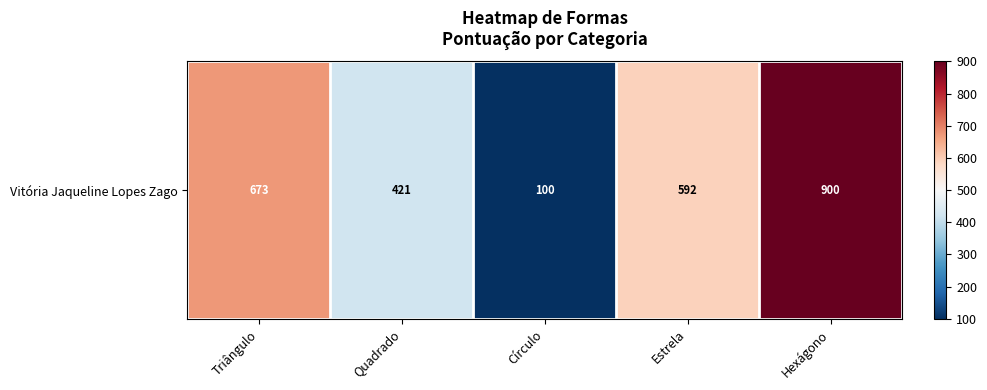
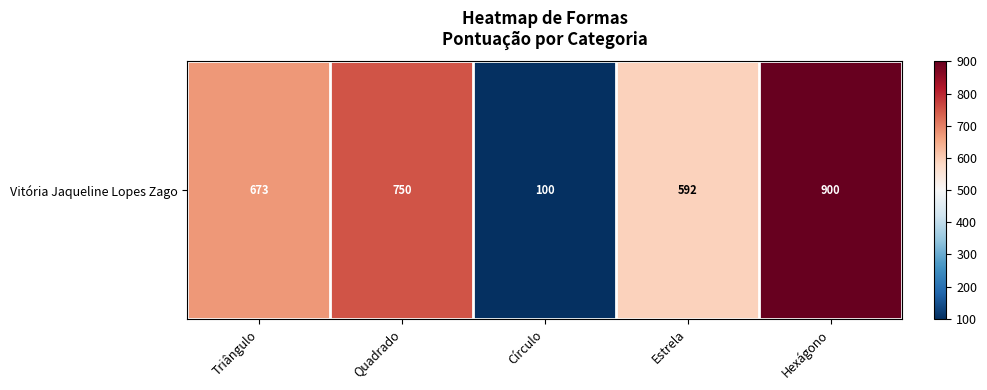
Vitória Jaqueline Lopes Zago, Quadrado: 421 -> 750
